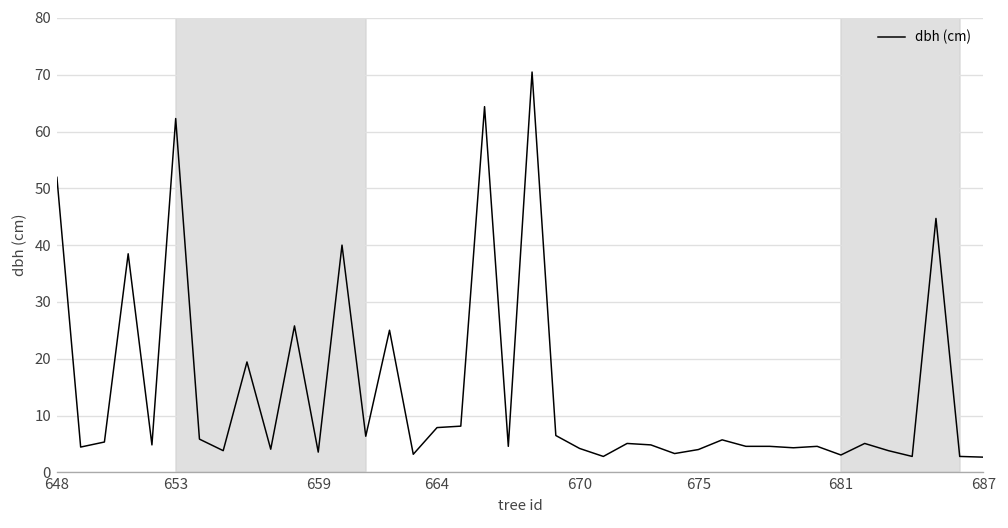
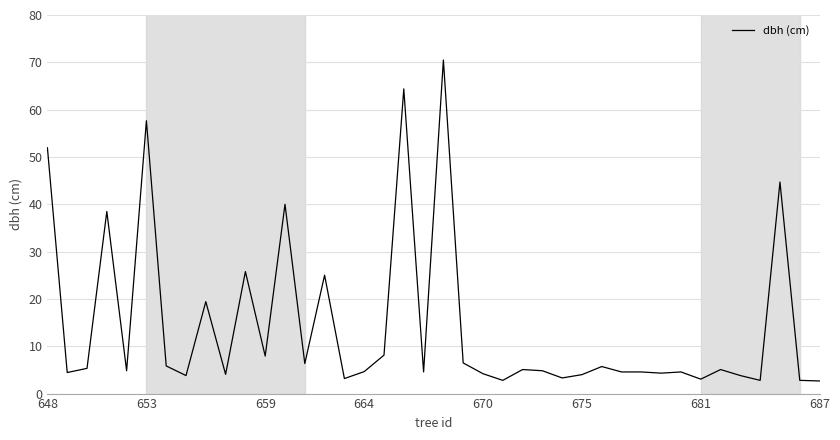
653: 62 -> 58
659: 4 -> 8
664: 8 -> 5
